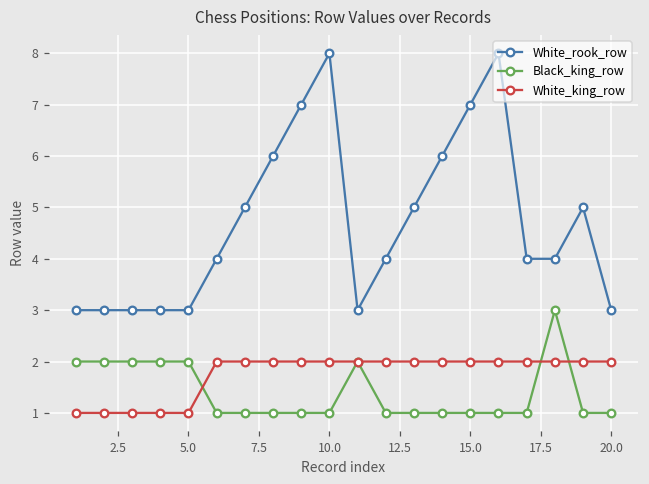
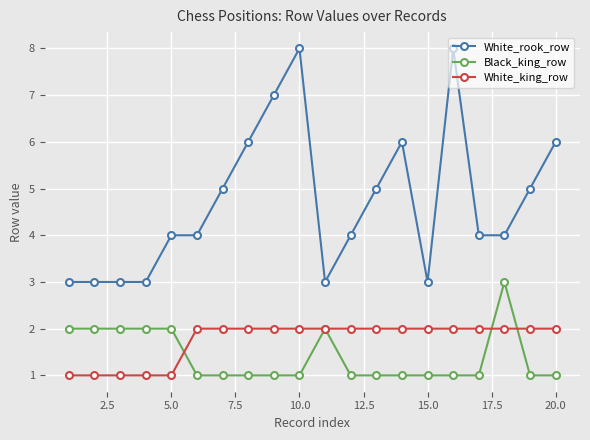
White_rook_row, 5.0: 3 -> 4
White_rook_row, 15.0: 7 -> 3
White_rook_row, 20.0: 3 -> 6
